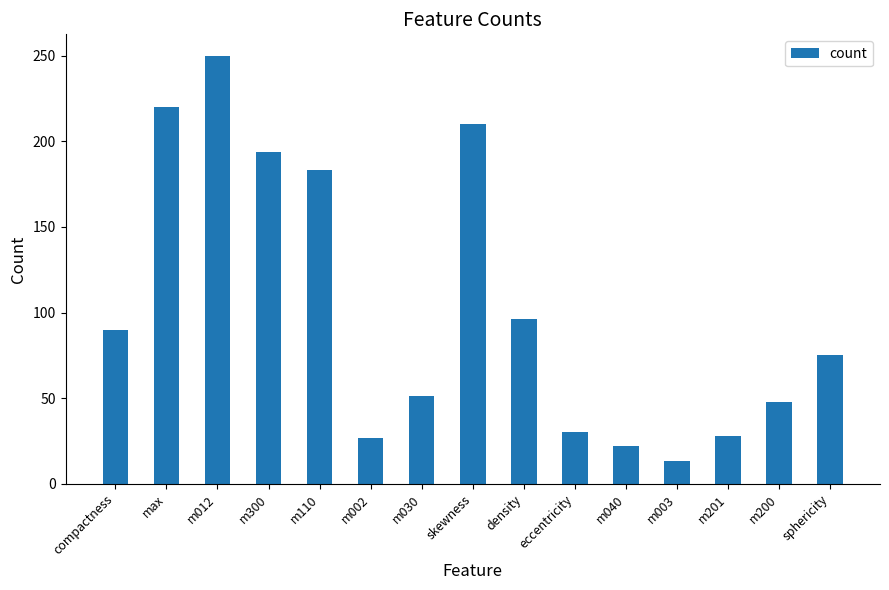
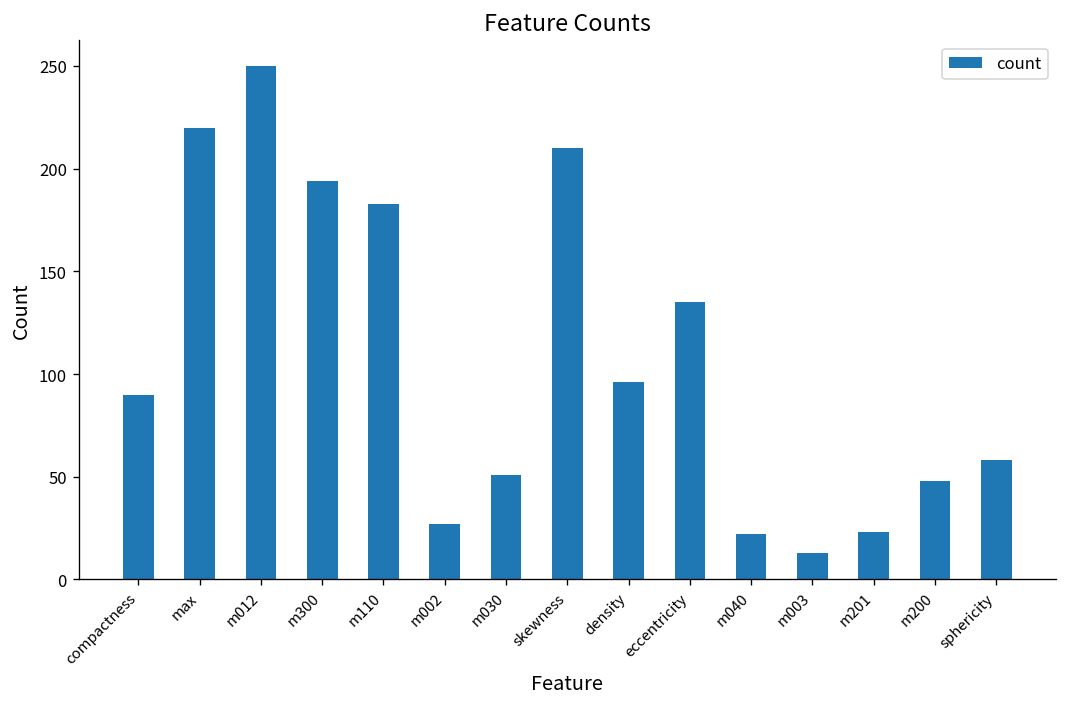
eccentricity: 30 -> 135
m201: 28 -> 23
sphericity: 75 -> 58
